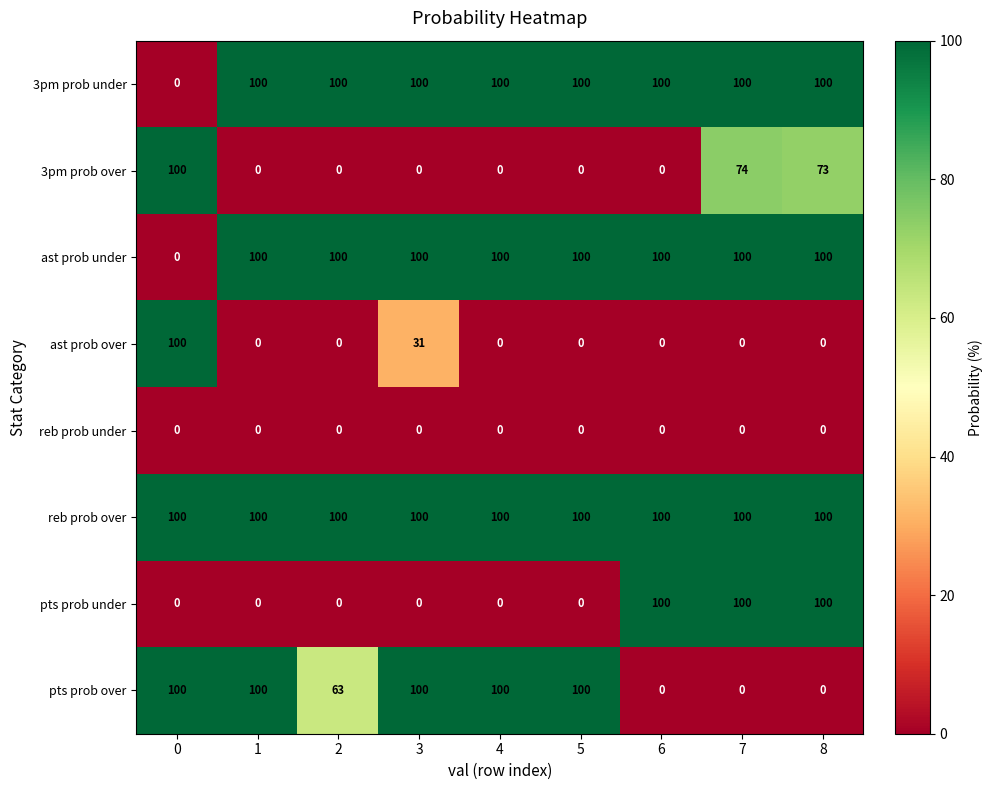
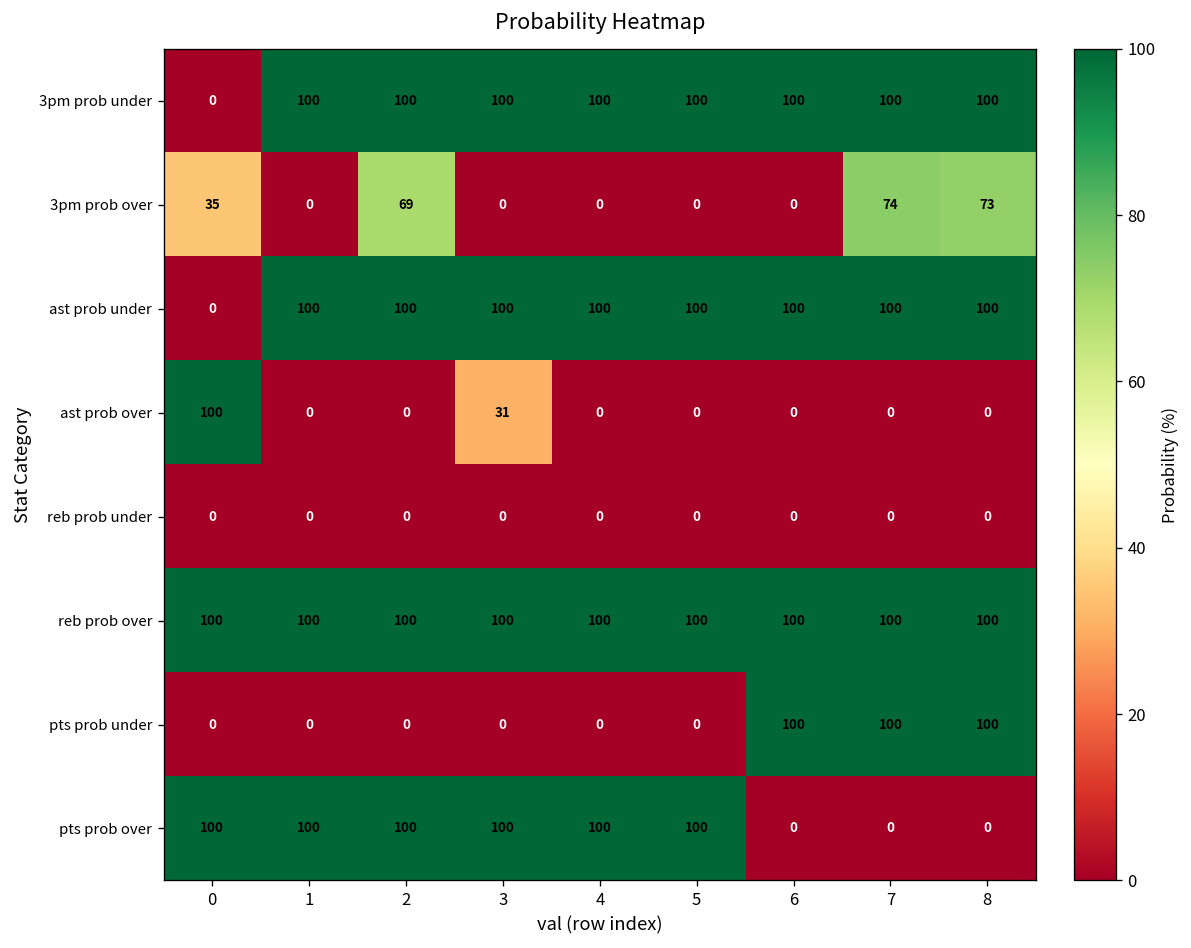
3pm prob over, 0: 100 -> 35
3pm prob over, 2: 0 -> 69
pts prob over, 2: 63 -> 100
